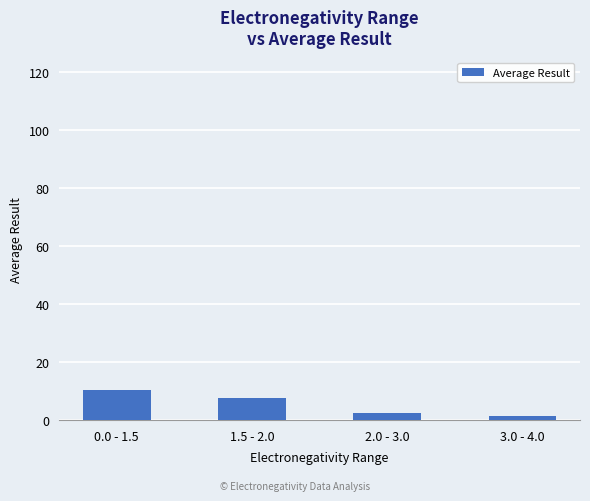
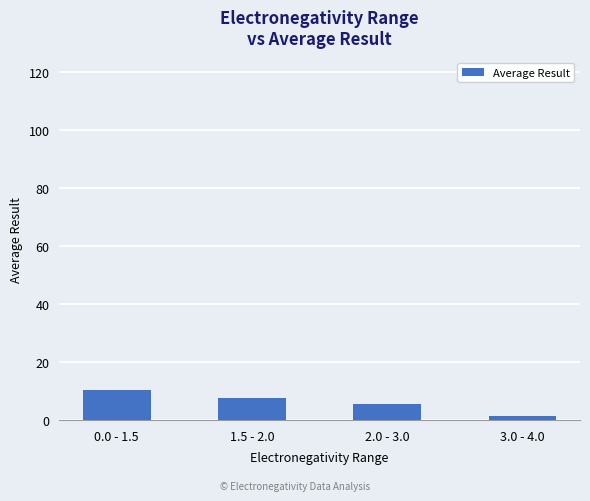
2.0 - 3.0: 2 -> 5
